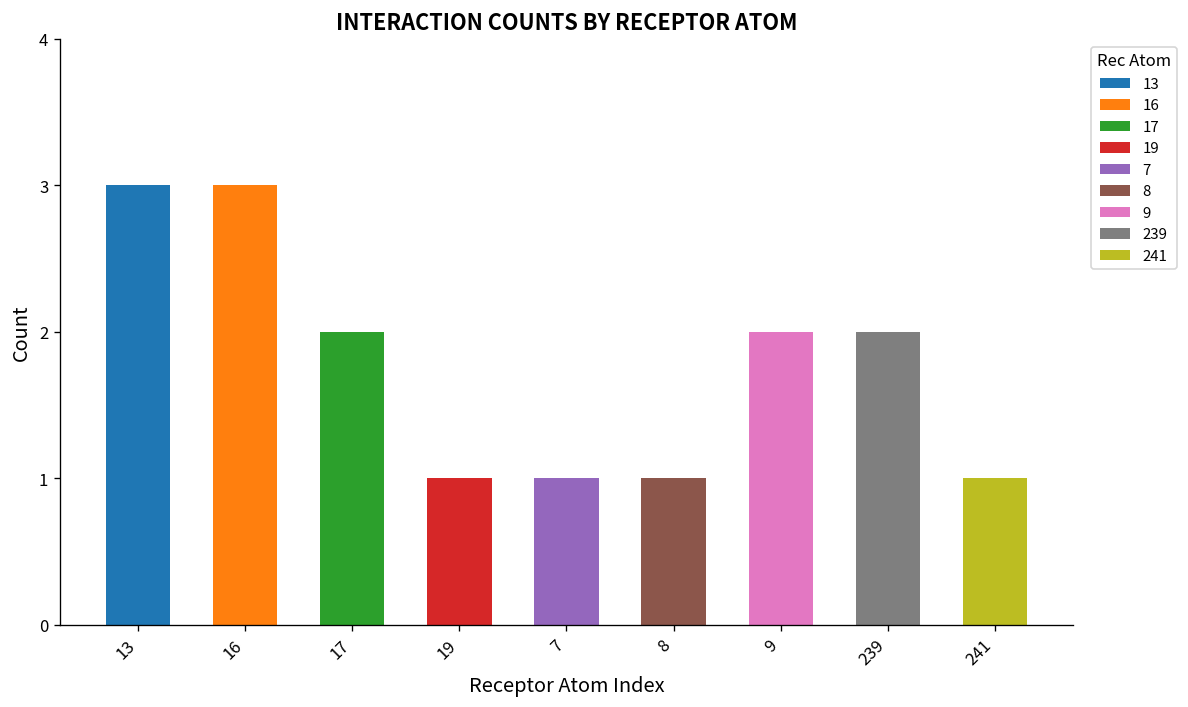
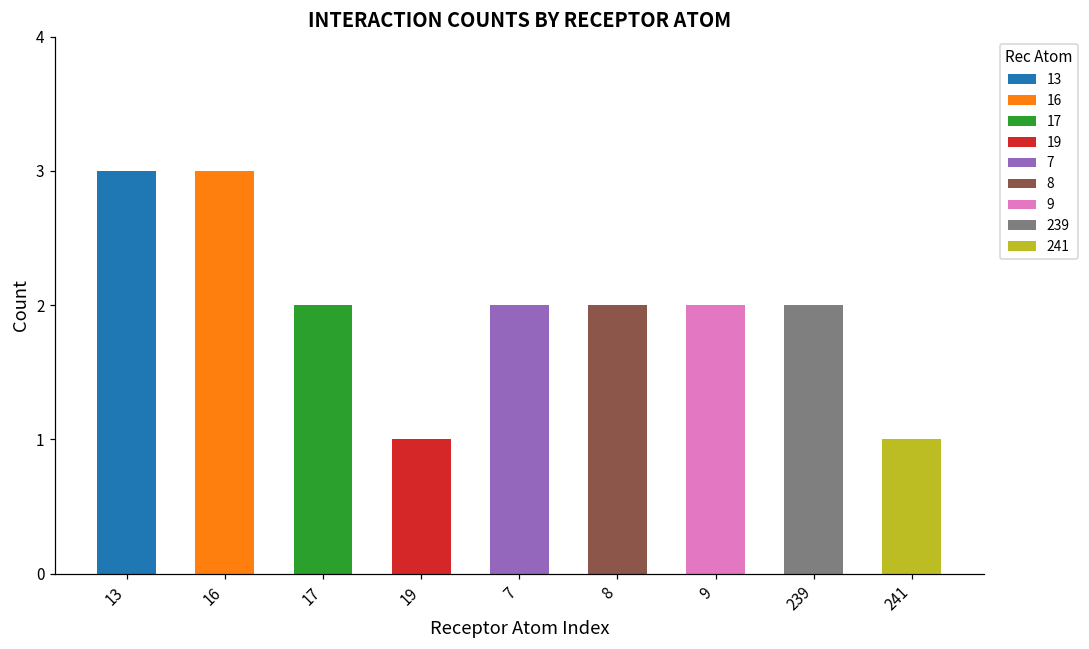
7: 1 -> 2
8: 1 -> 2
